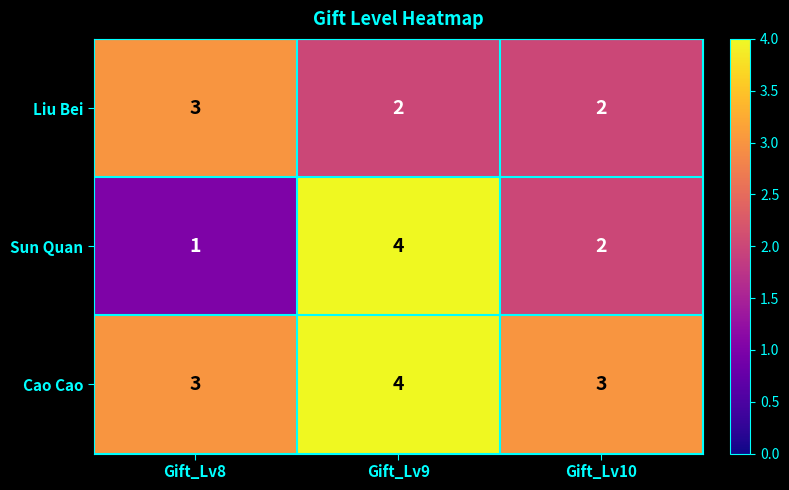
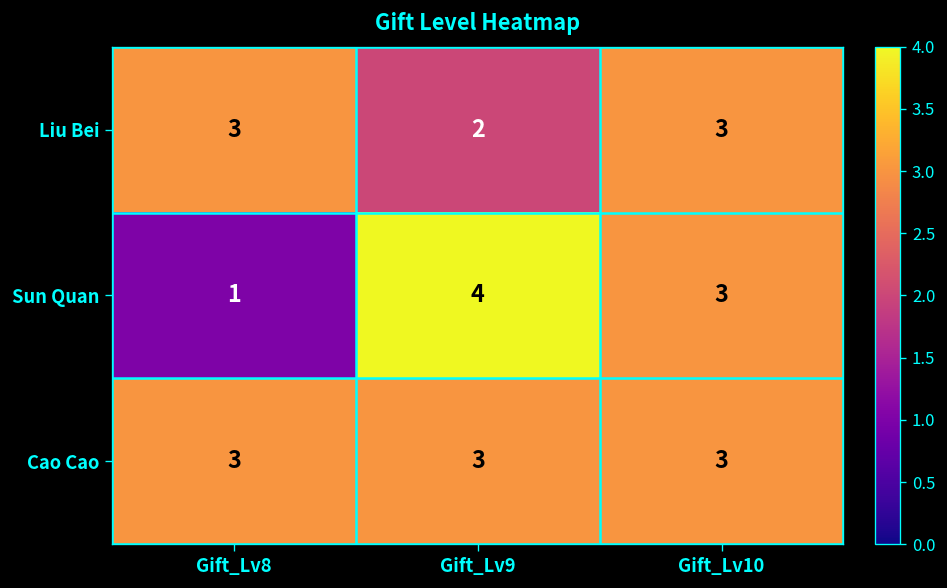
Liu Bei, Gift_Lv10: 2 -> 3
Sun Quan, Gift_Lv10: 2 -> 3
Cao Cao, Gift_Lv9: 4 -> 3
